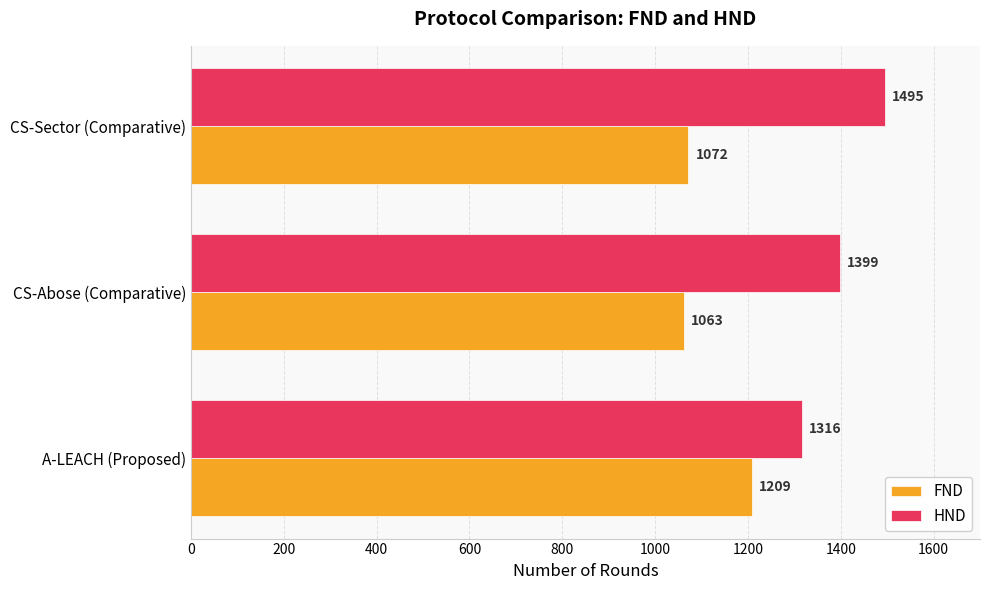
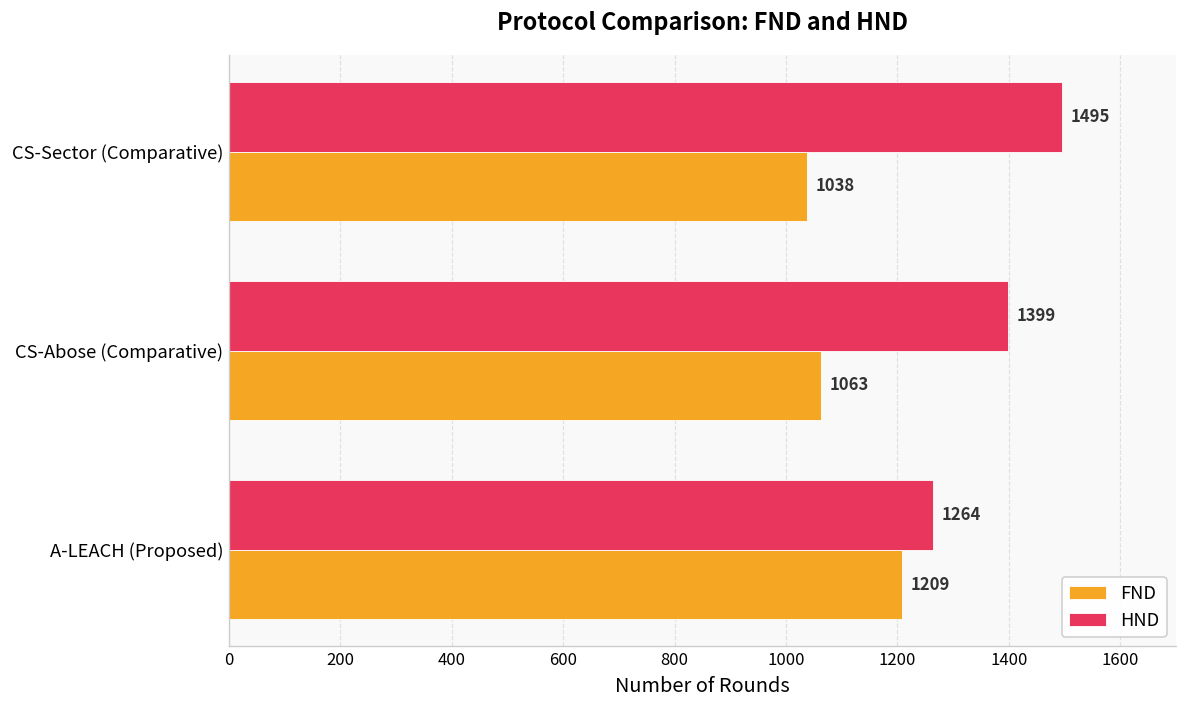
FND, CS-Sector (Comparative): 1072 -> 1038
HND, A-LEACH (Proposed): 1316 -> 1264
